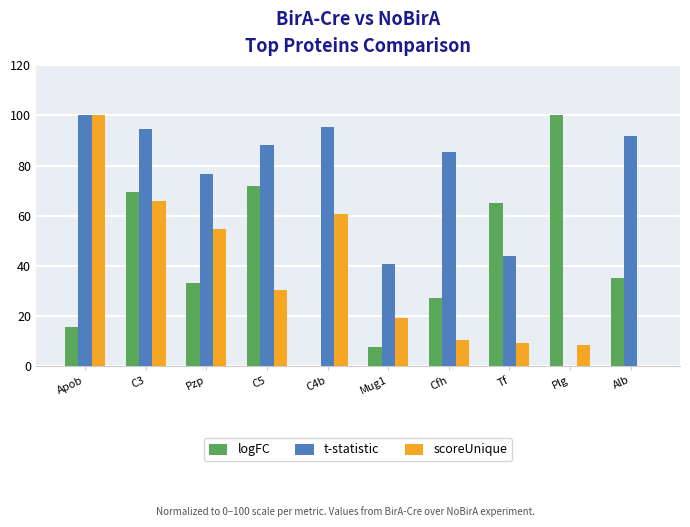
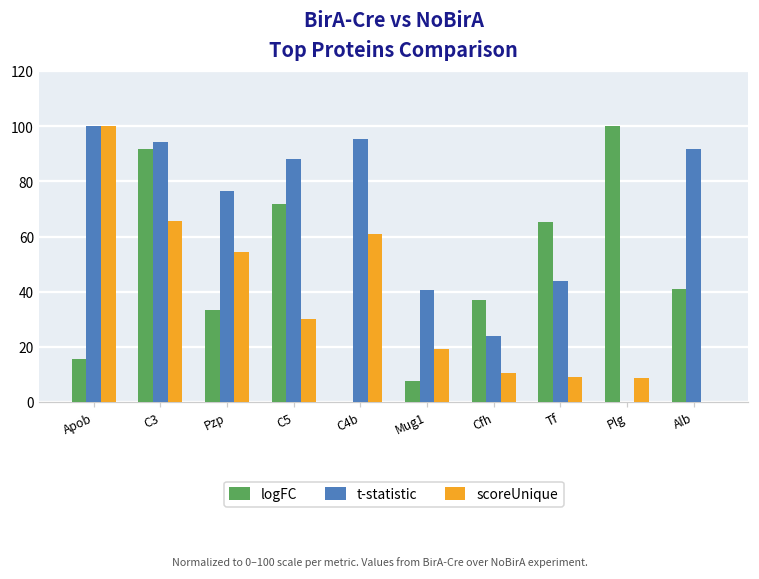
logFC, C3: 70 -> 92
logFC, Cfh: 27 -> 37
t-statistic, Cfh: 85 -> 24
logFC, Alb: 35 -> 41
